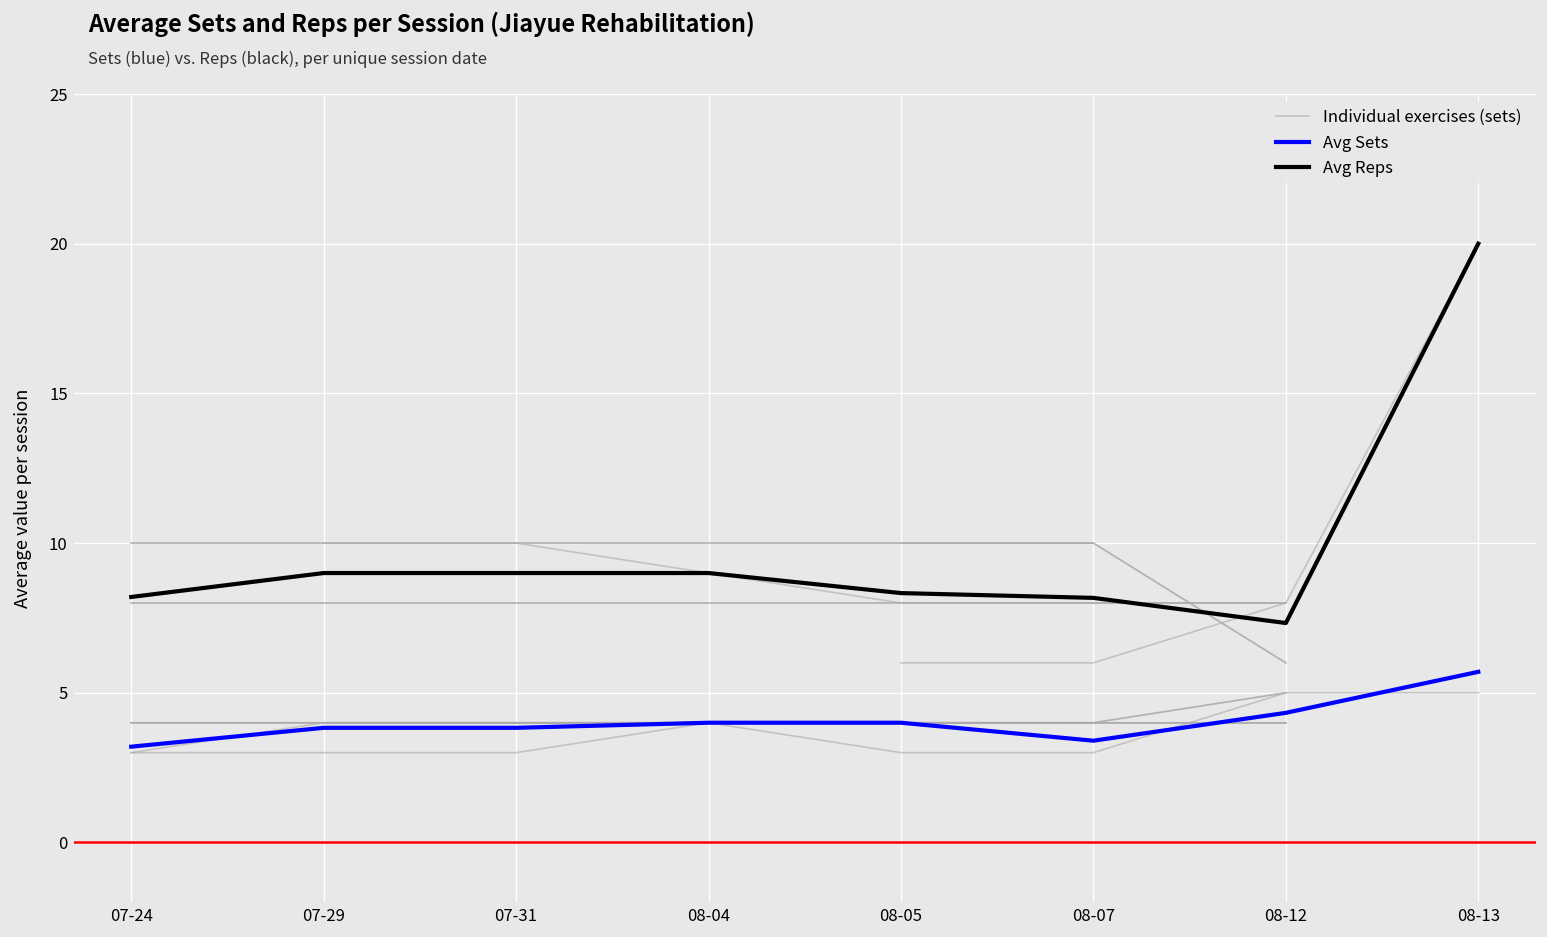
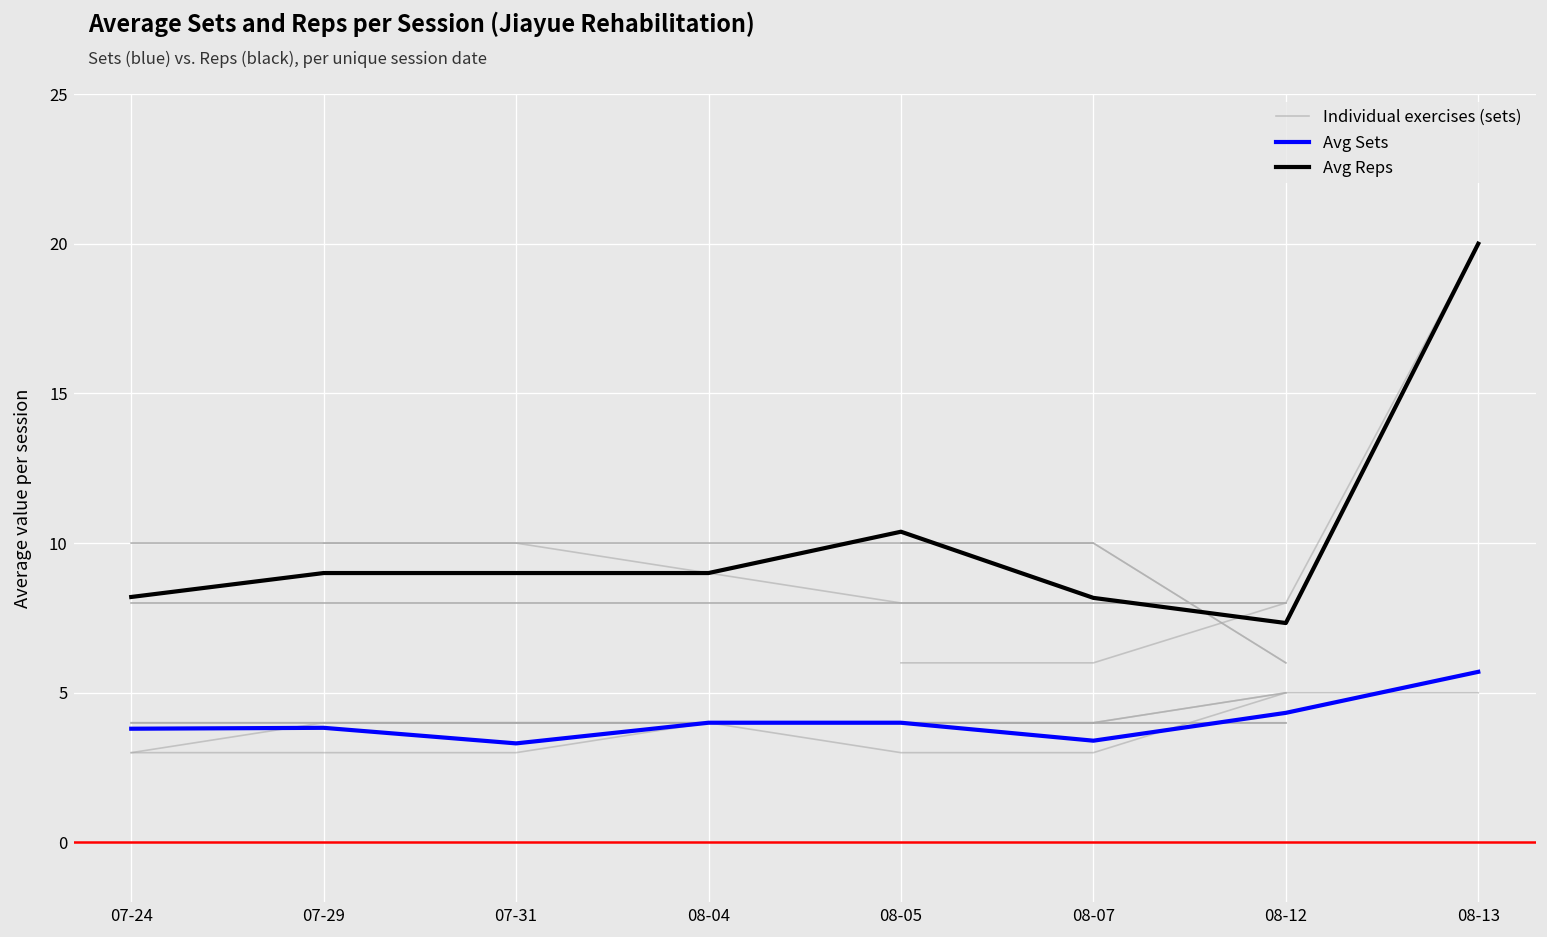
Avg Sets, 07-24: 3.2 -> 3.8
Avg Sets, 07-31: 3.8 -> 3.3
Avg Reps, 08-05: 8.3 -> 10.4
